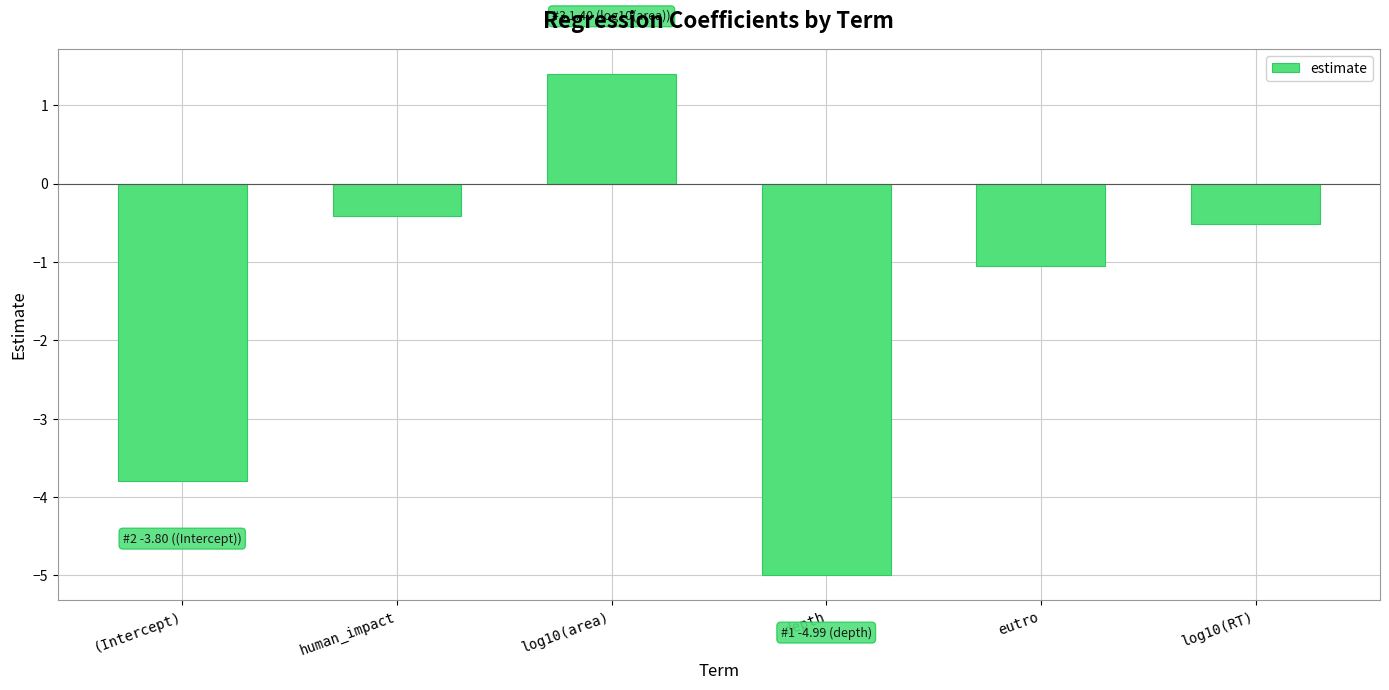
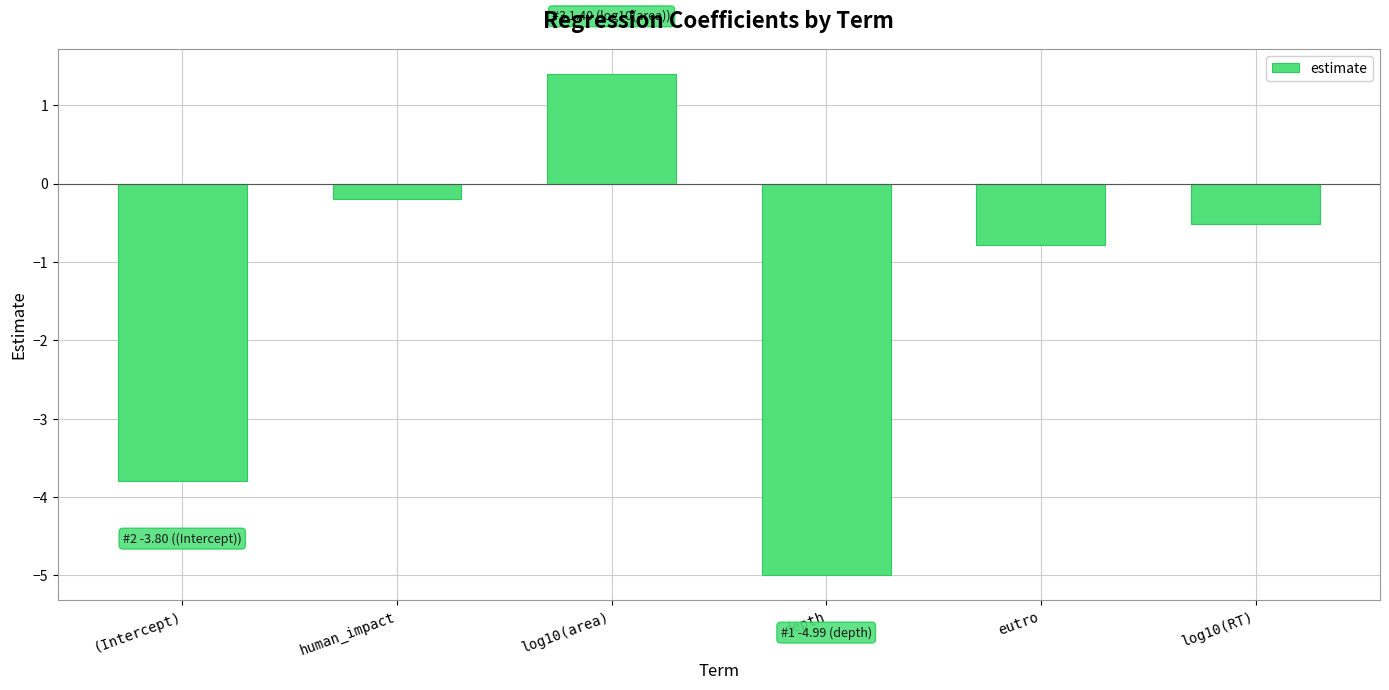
human_impact: -0.4 -> -0.2
eutro: -1.1 -> -0.8
